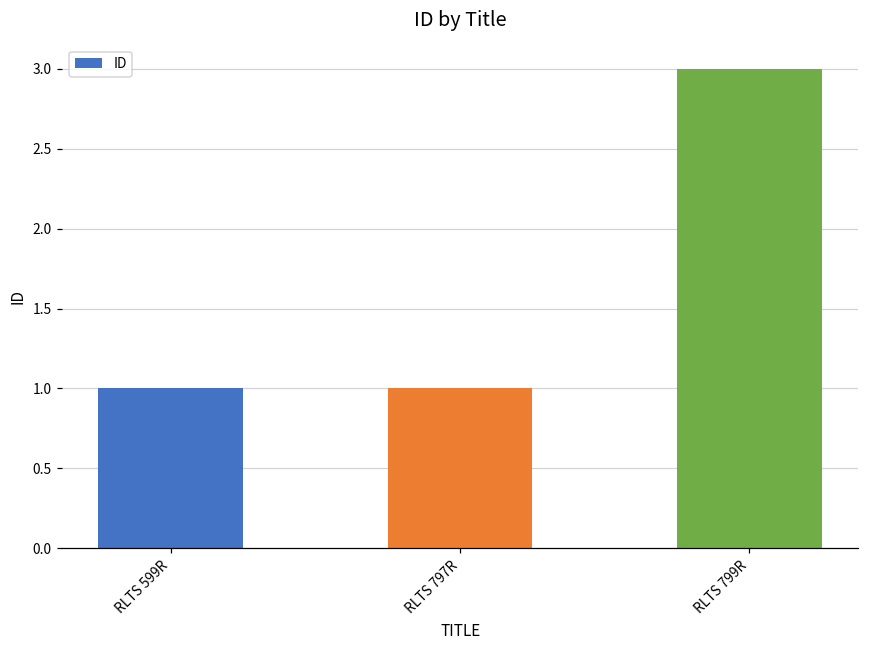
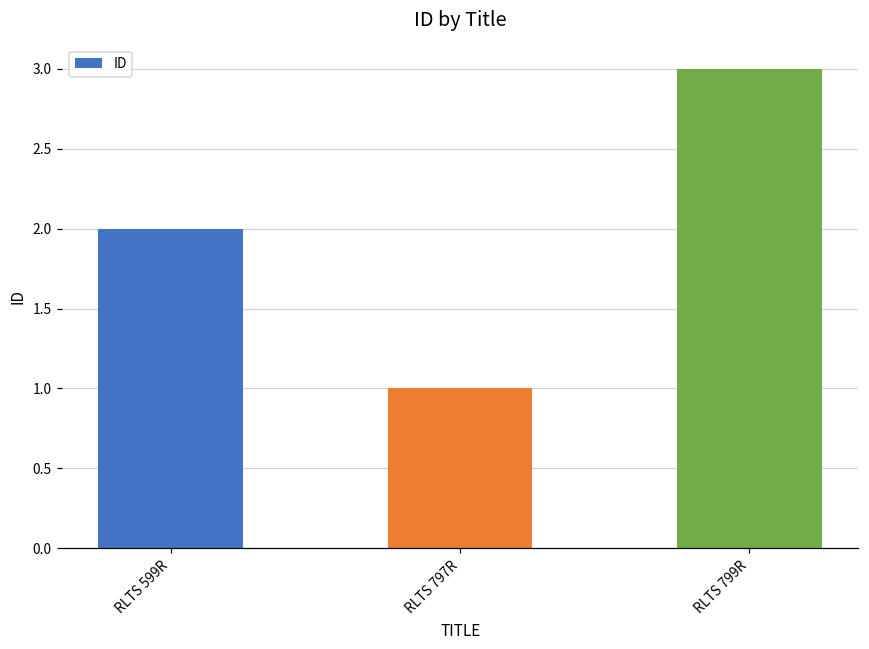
RLTS 599R: 1 -> 2
